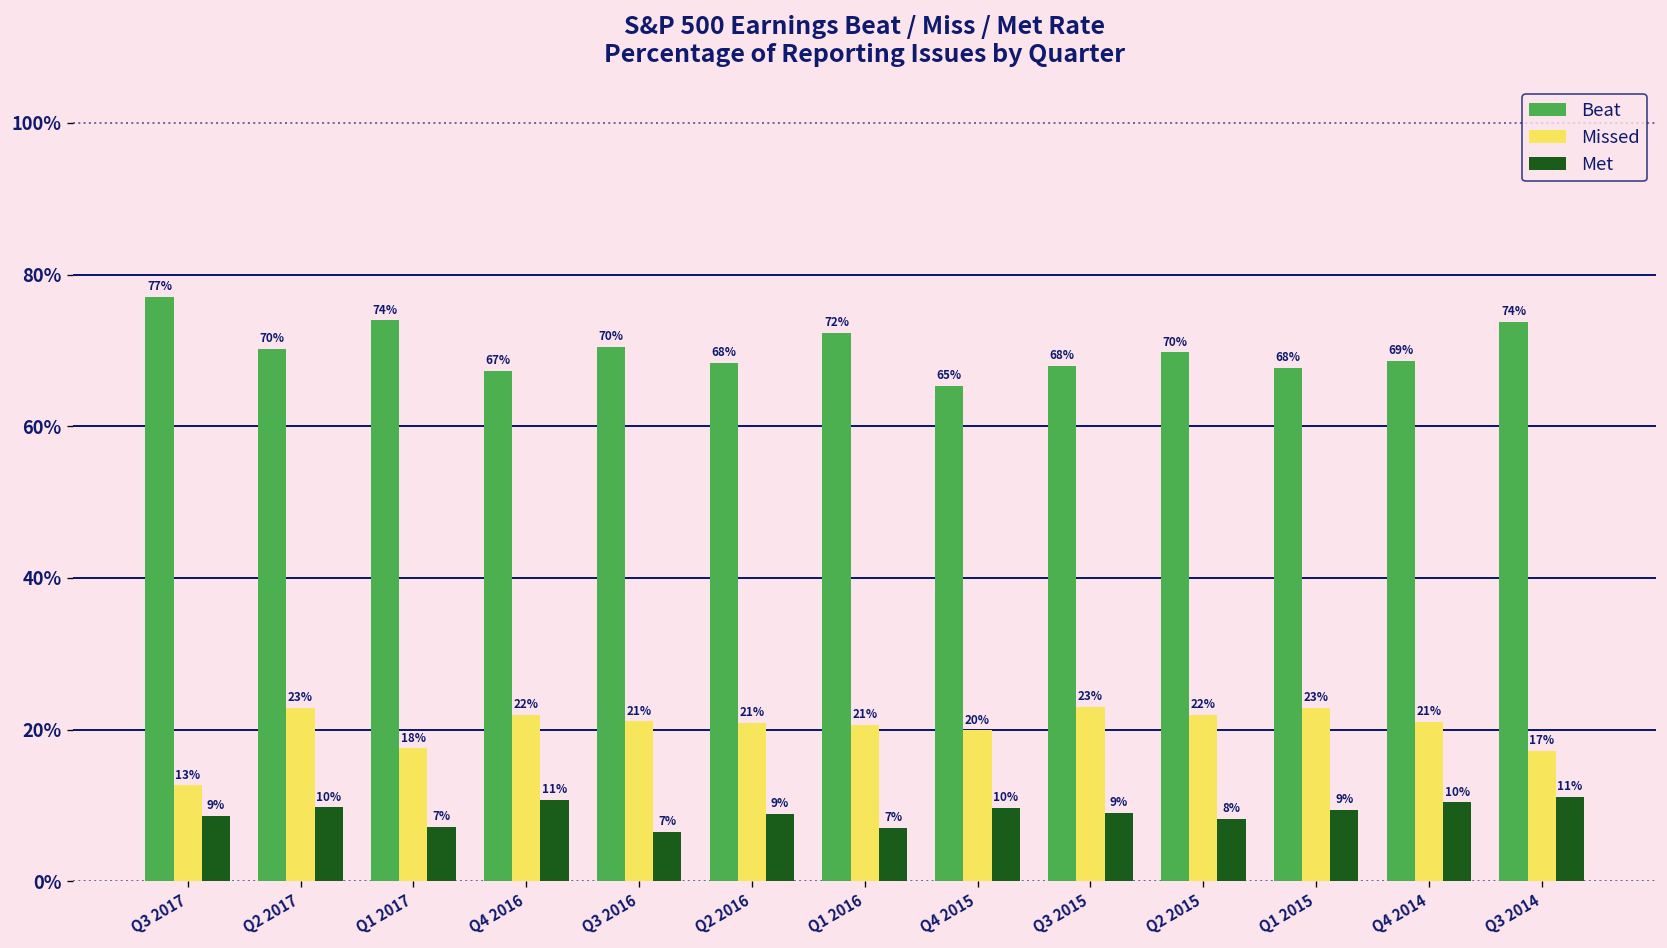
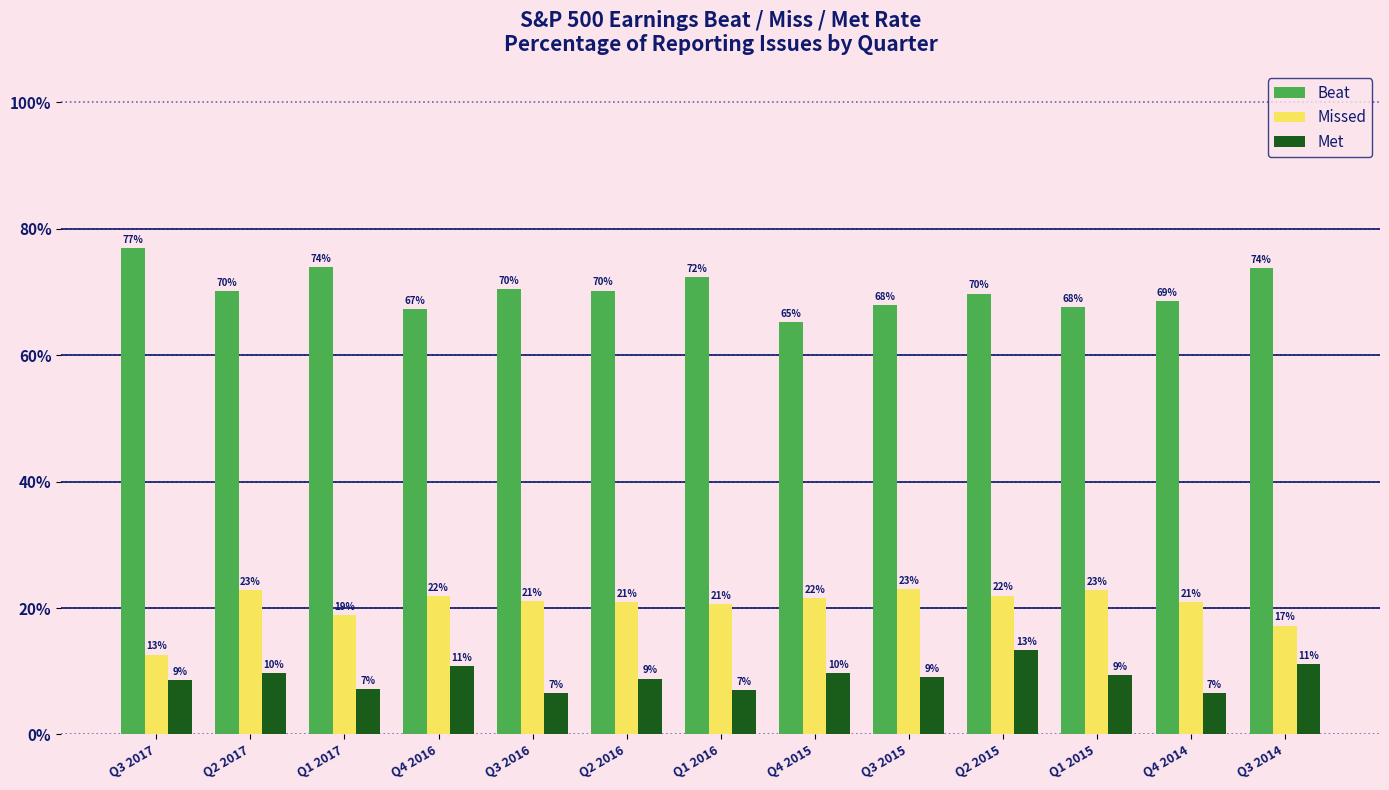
Missed, Q1 2017: 18% -> 19%
Beat, Q2 2016: 68% -> 70%
Missed, Q4 2015: 20% -> 22%
Met, Q2 2015: 8% -> 13%
Met, Q4 2014: 10% -> 7%
